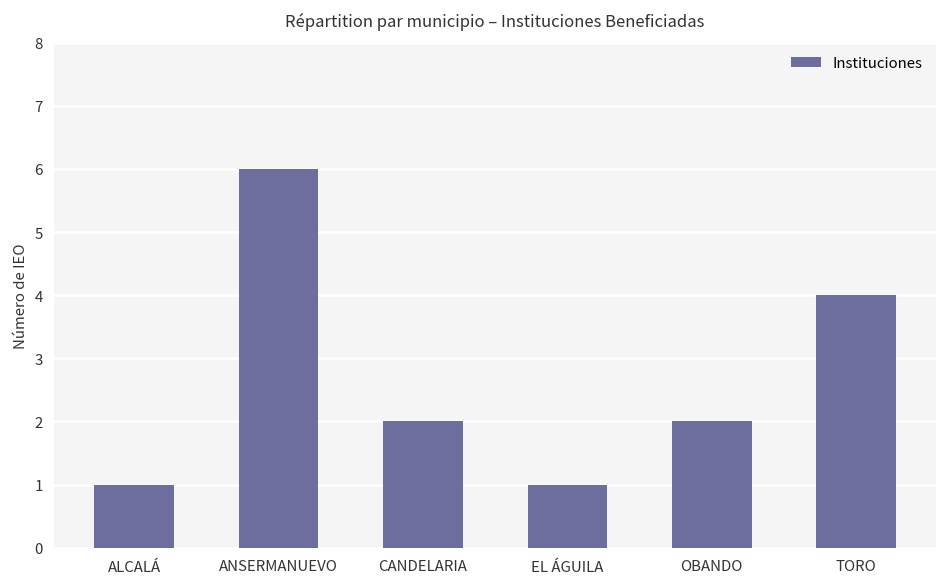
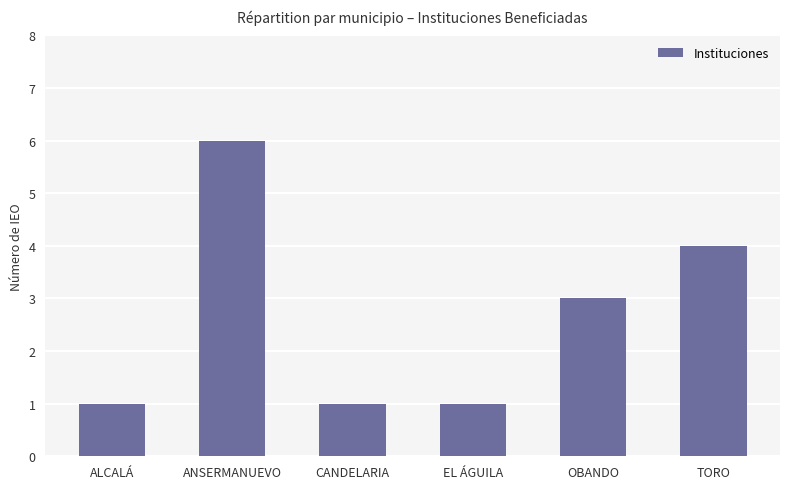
CANDELARIA: 2 -> 1
OBANDO: 2 -> 3
